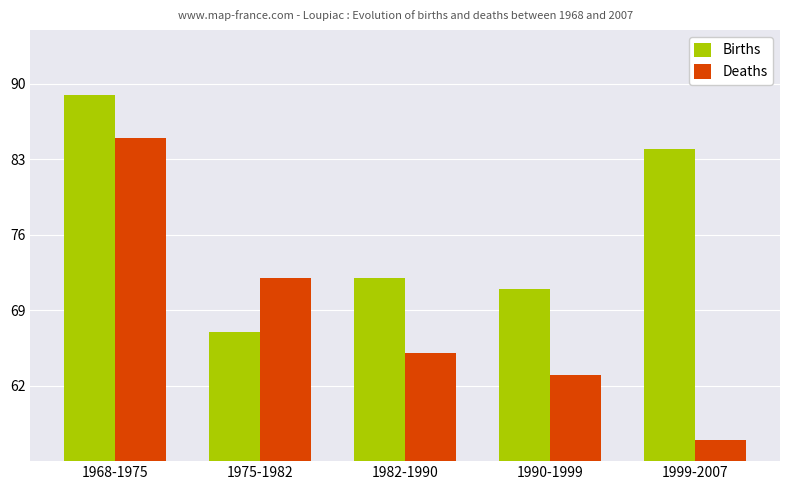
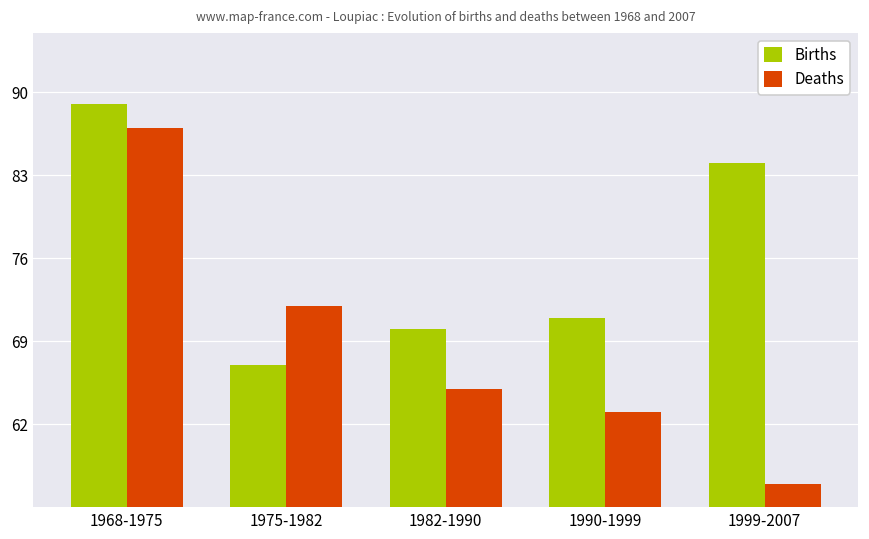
Deaths, 1968-1975: 85 -> 87
Births, 1982-1990: 72 -> 70
